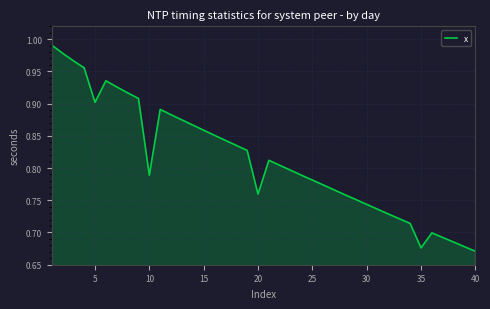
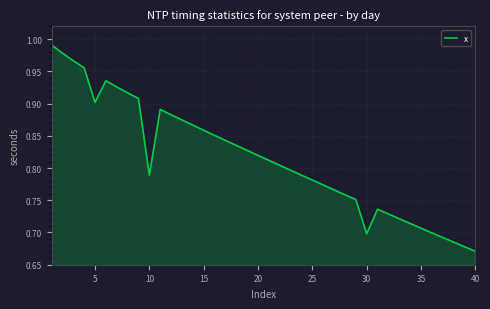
20: 0.76 -> 0.82
30: 0.74 -> 0.70
35: 0.68 -> 0.71
